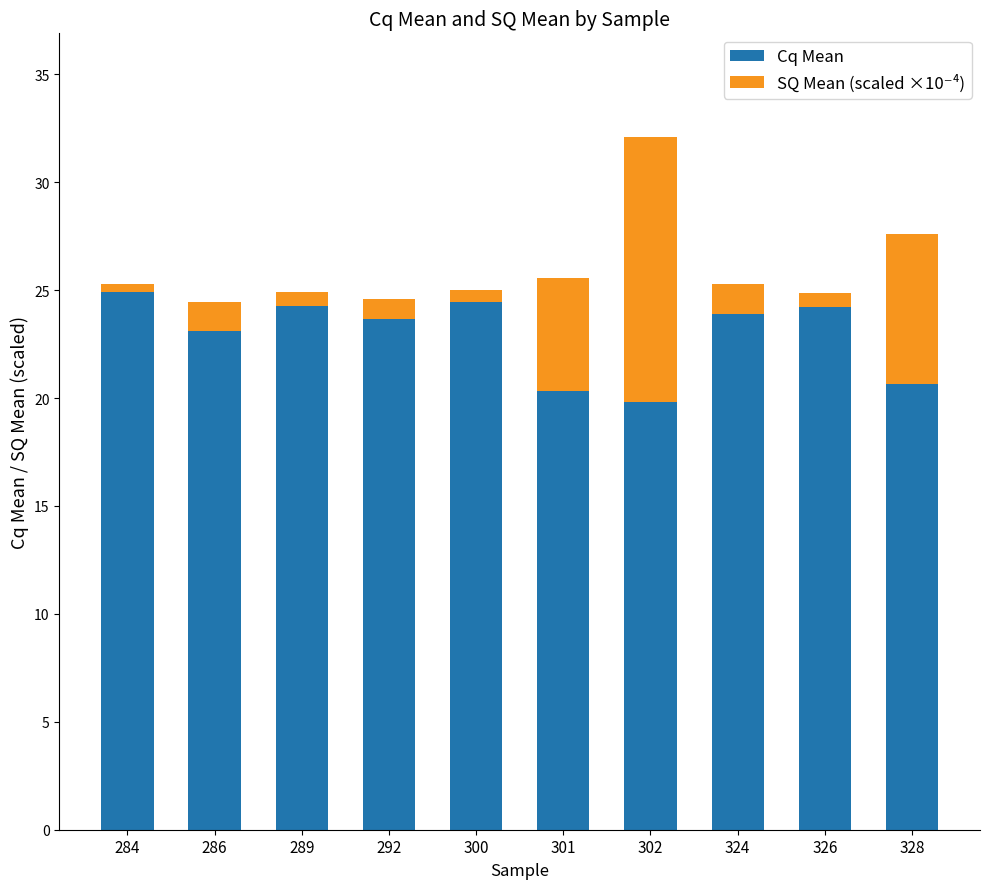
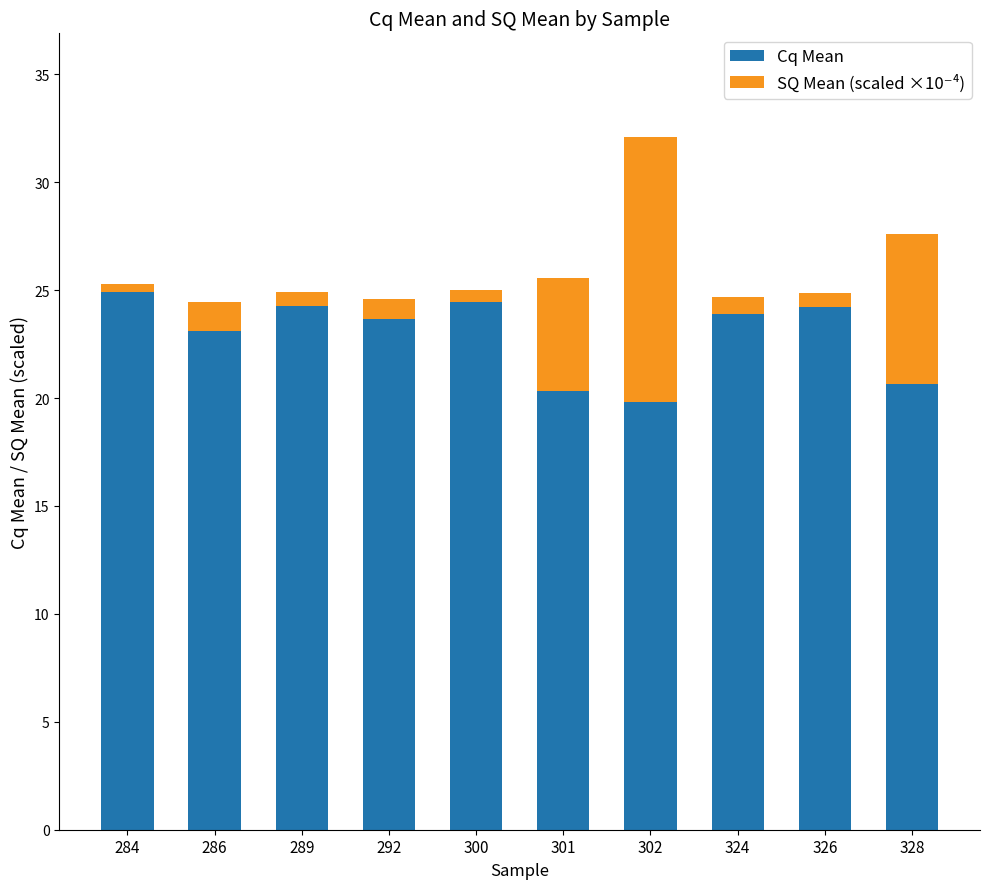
SQ Mean (scaled ×10⁻⁴), 324: 1.4 -> 0.8
